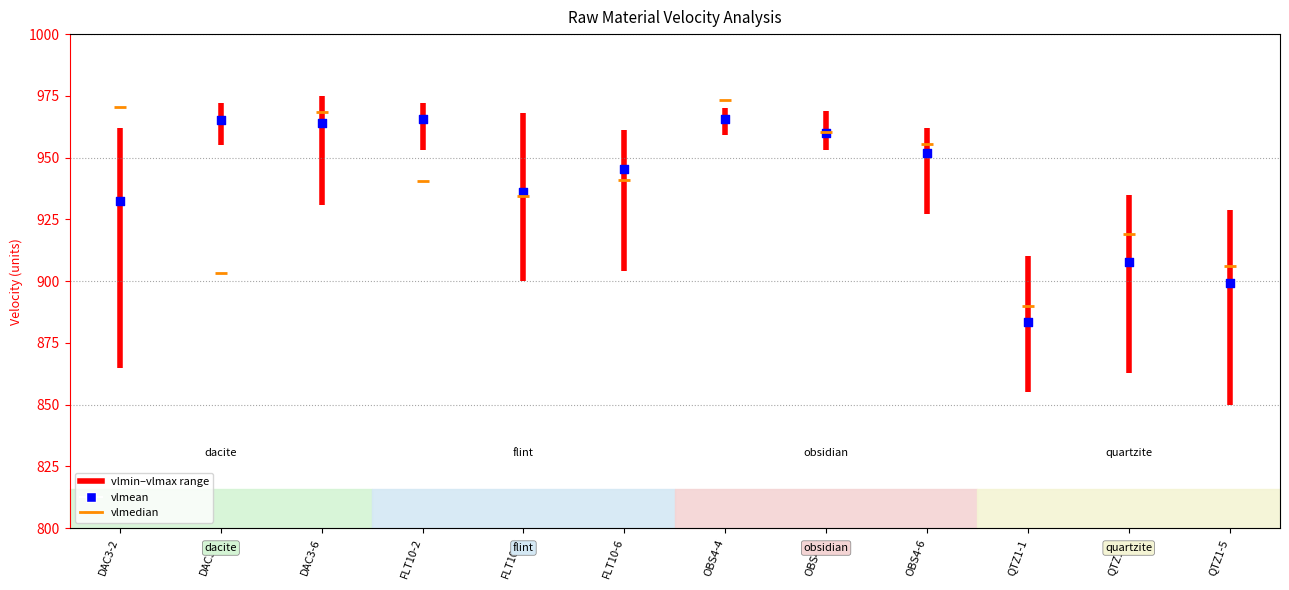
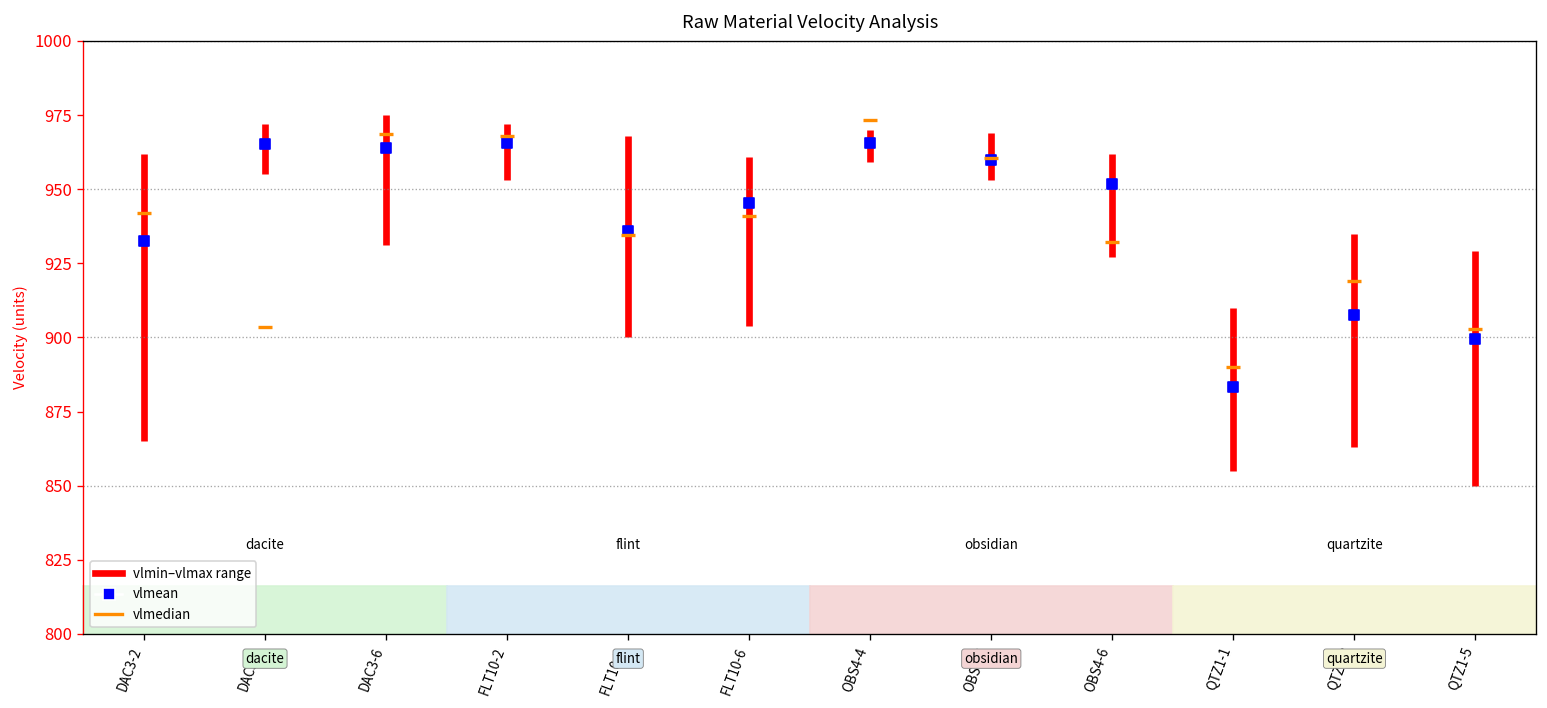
vlmedian, DAC3-2: 970 -> 942
vlmedian, FLT10-2: 941 -> 968
vlmedian, OBS4-6: 956 -> 932
vlmedian, QTZ1-5: 906 -> 903
